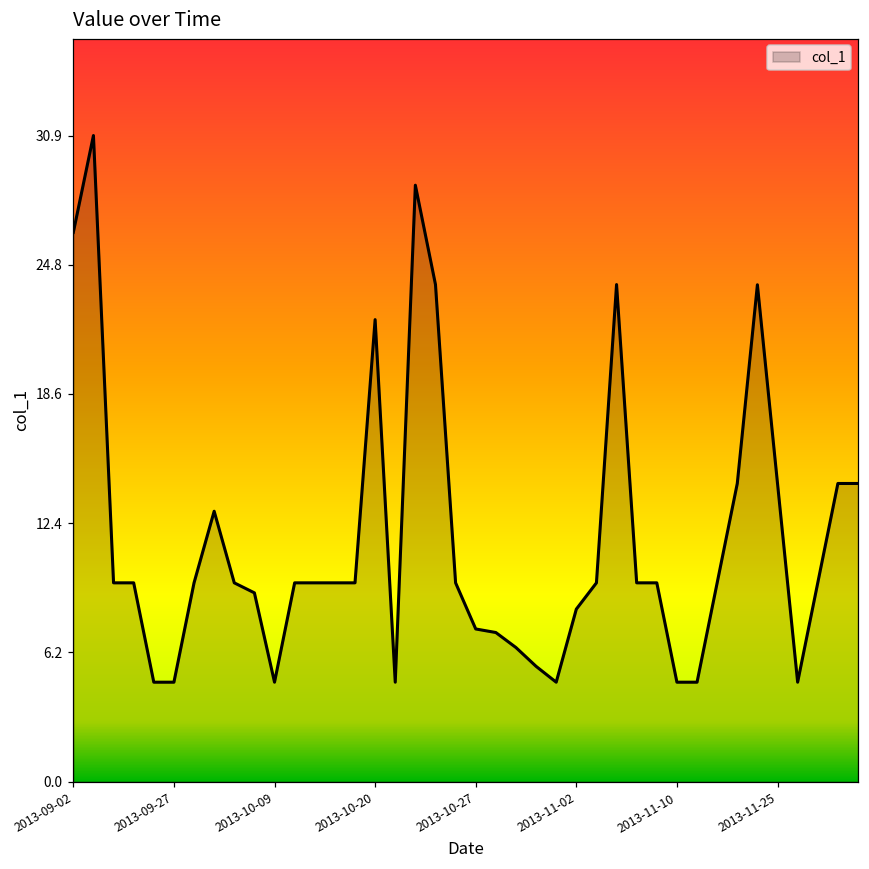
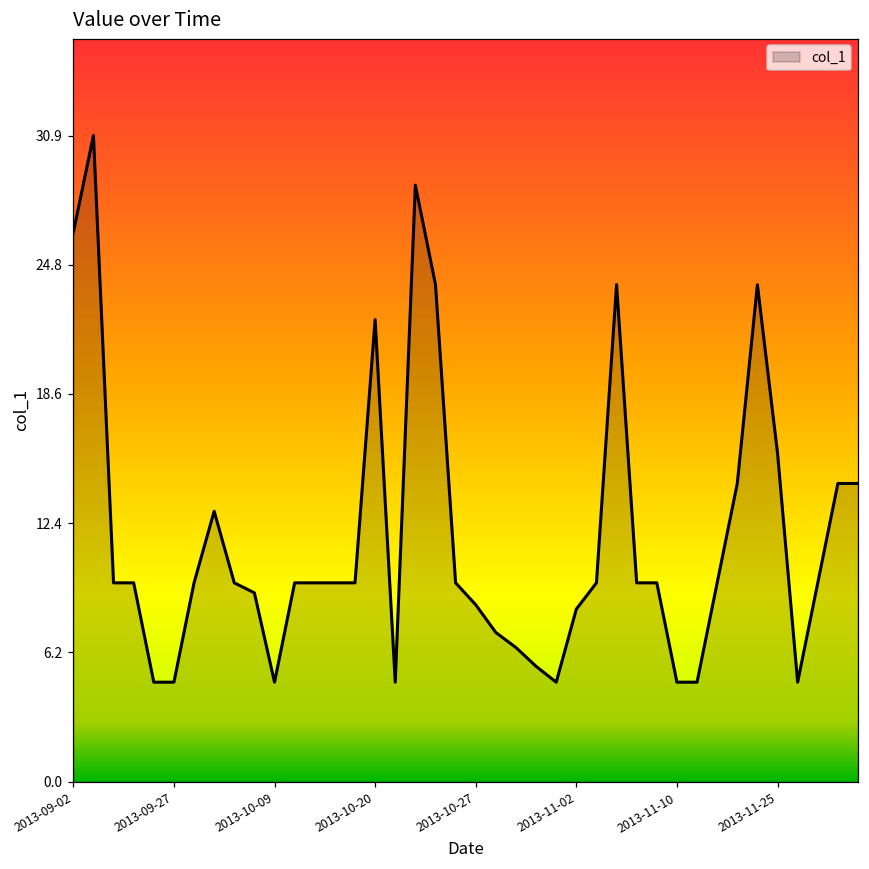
2013-10-27: 7.3 -> 8.5
2013-11-25: 14.3 -> 15.7
